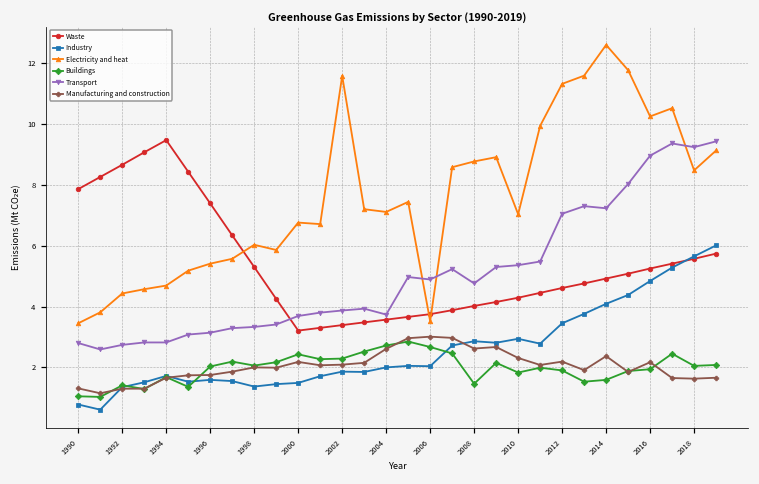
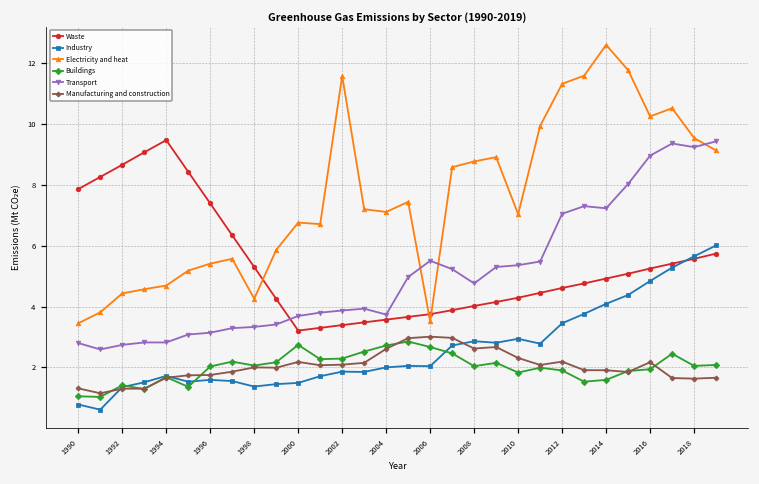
Electricity and heat, 1998: 6.0 -> 4.3
Buildings, 2000: 2.4 -> 2.7
Transport, 2006: 4.9 -> 5.5
Buildings, 2008: 1.5 -> 2.0
Manufacturing and construction, 2014: 2.4 -> 1.9
Electricity and heat, 2018: 8.5 -> 9.5
